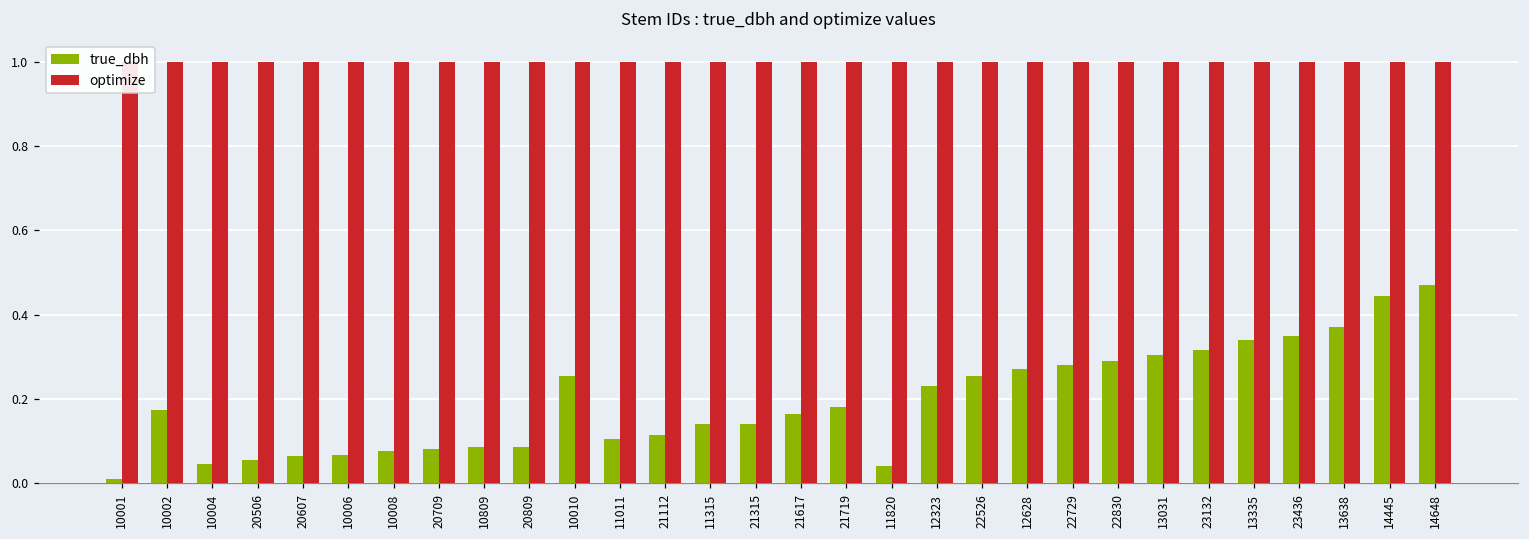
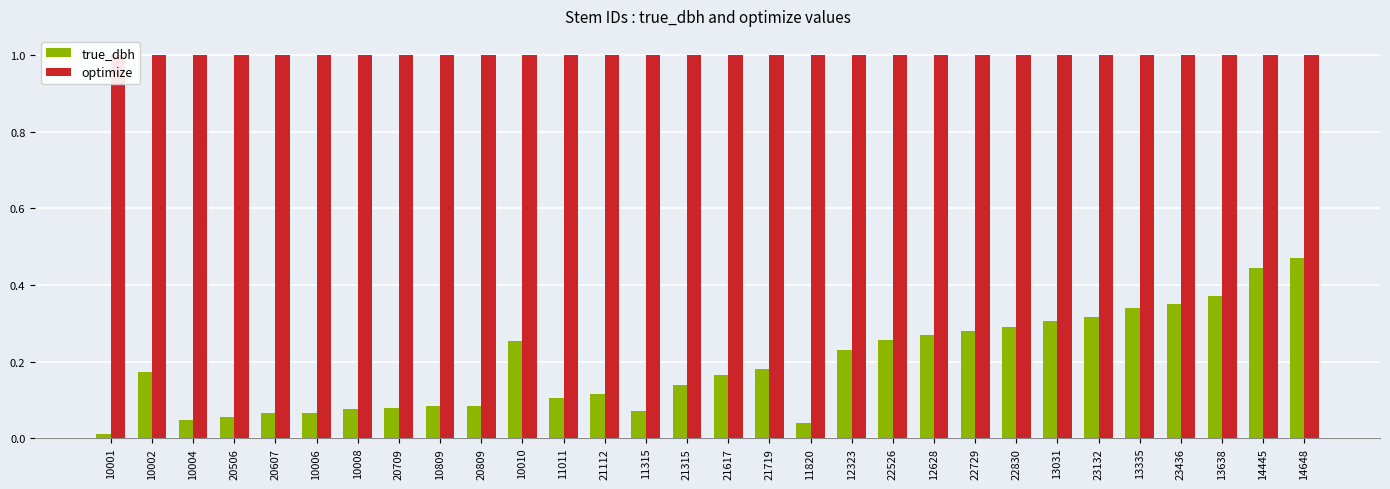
true_dbh, 11315: 0.14 -> 0.07
